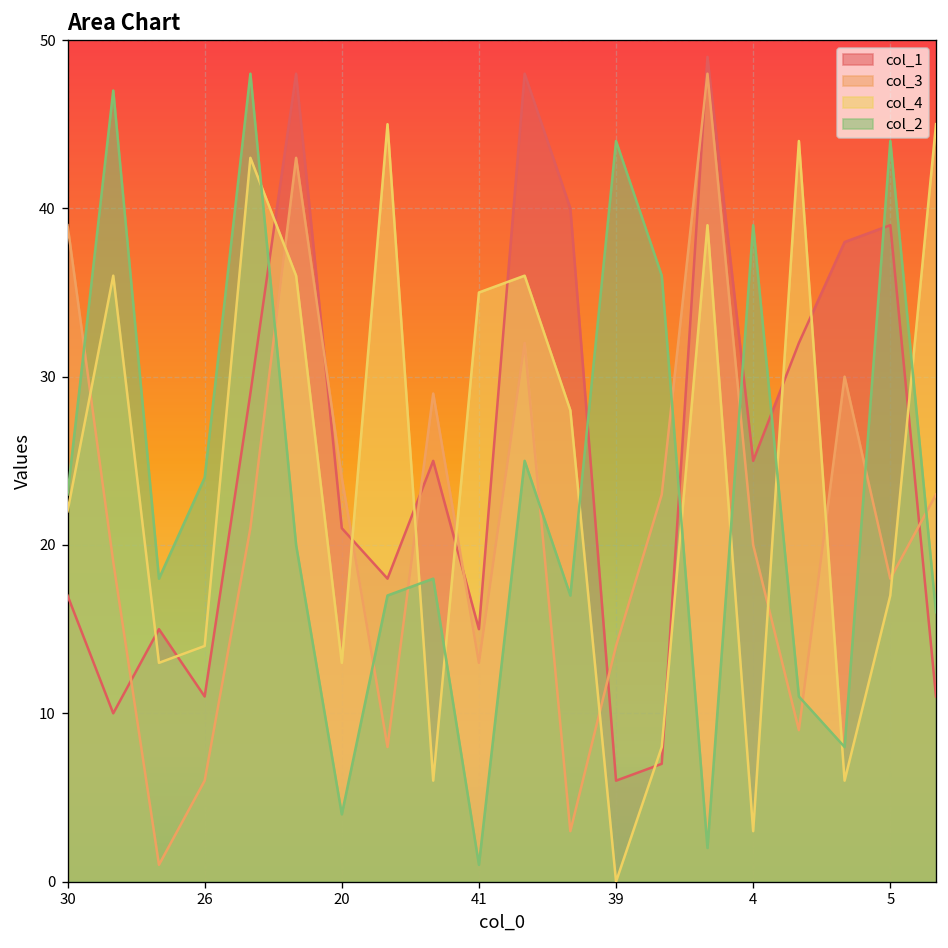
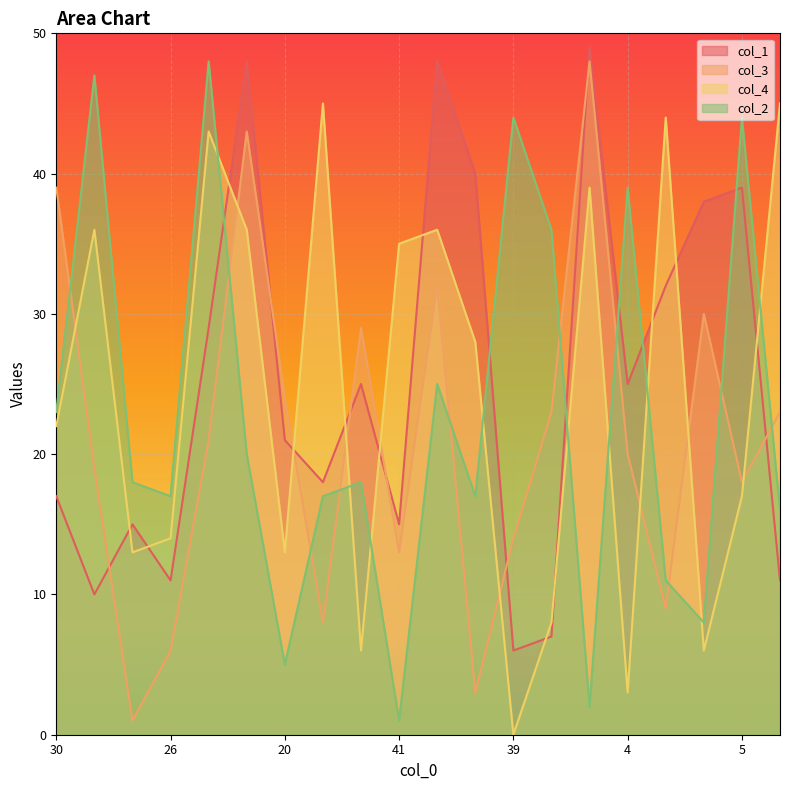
col_2, 26: 24 -> 17
col_2, 20: 4 -> 5
